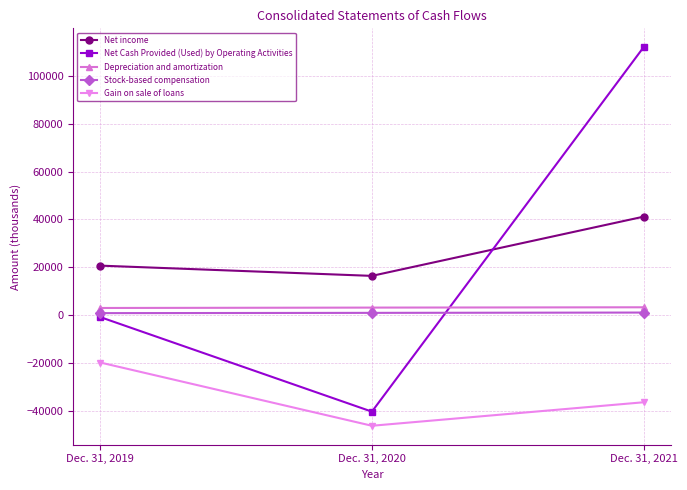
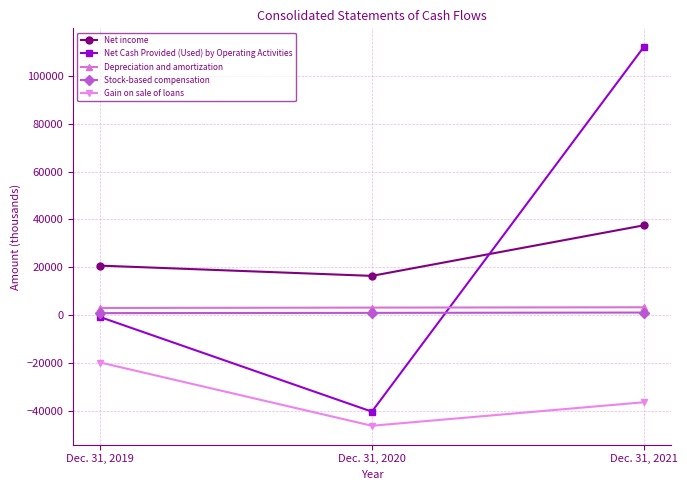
Net income, Dec. 31, 2021: 41000 -> 38000
